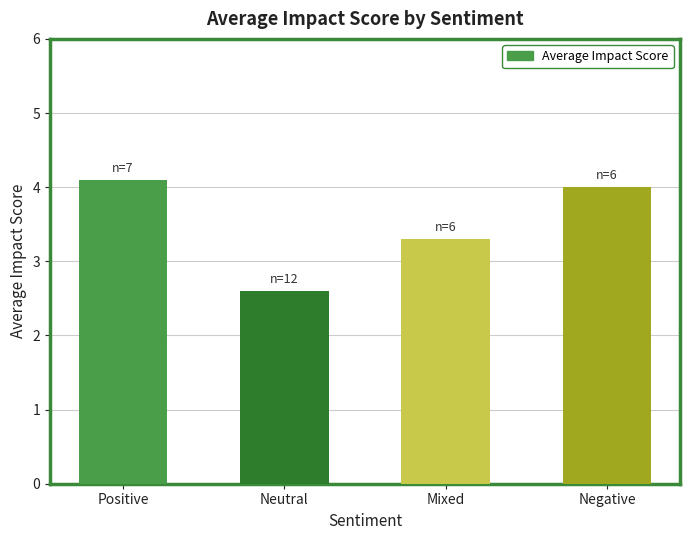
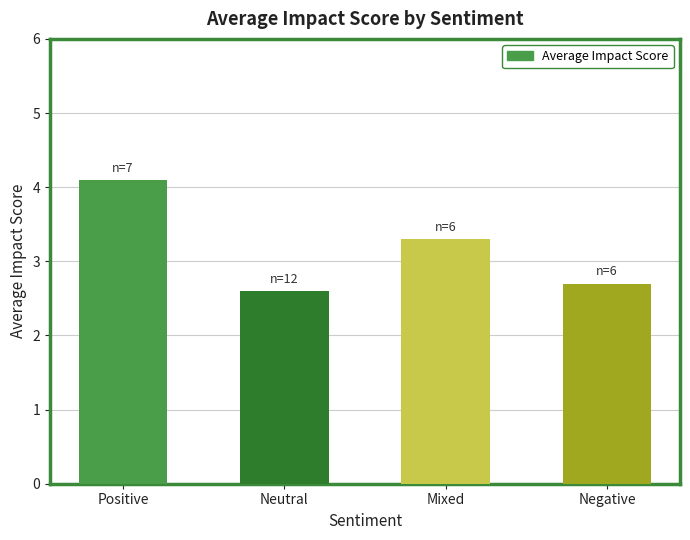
Negative: 4.0 -> 2.7
